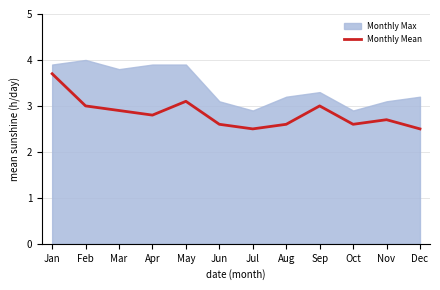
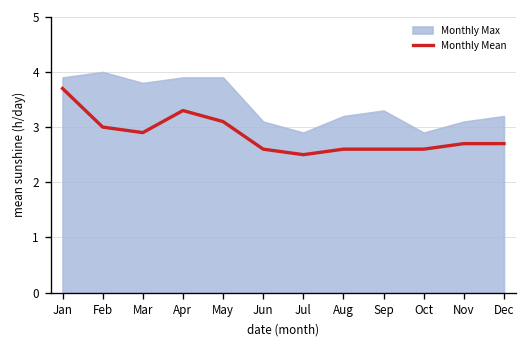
Monthly Mean, Apr: 2.8 -> 3.3
Monthly Mean, Sep: 3.0 -> 2.6
Monthly Mean, Dec: 2.5 -> 2.7
